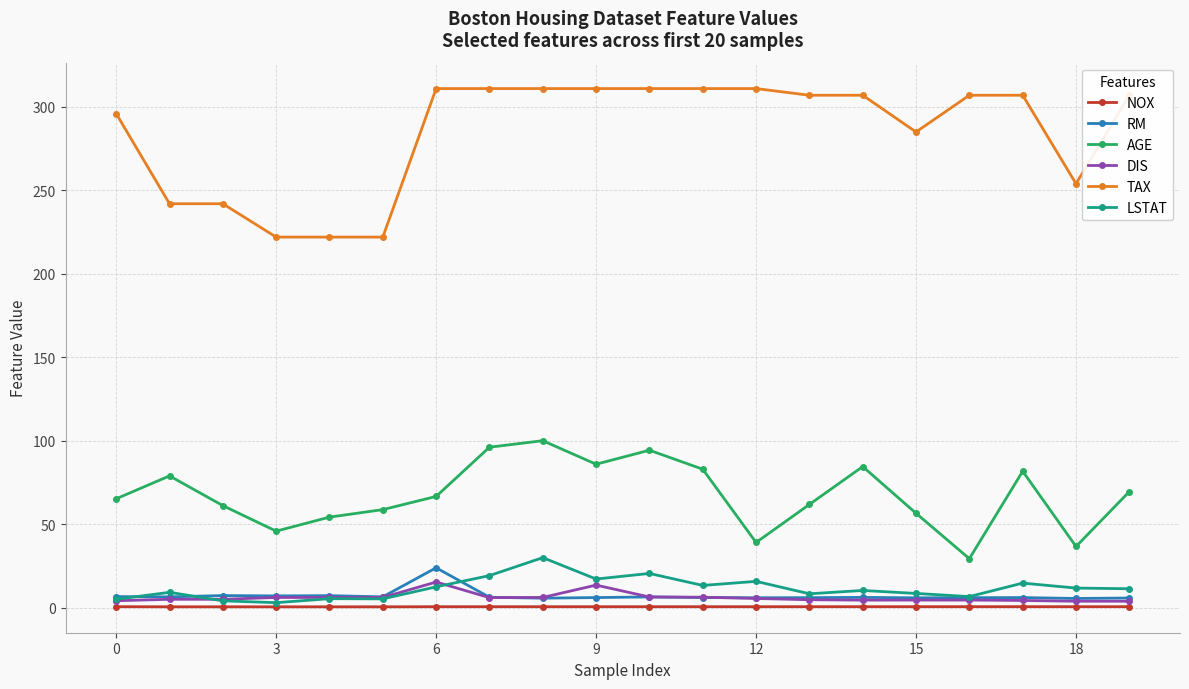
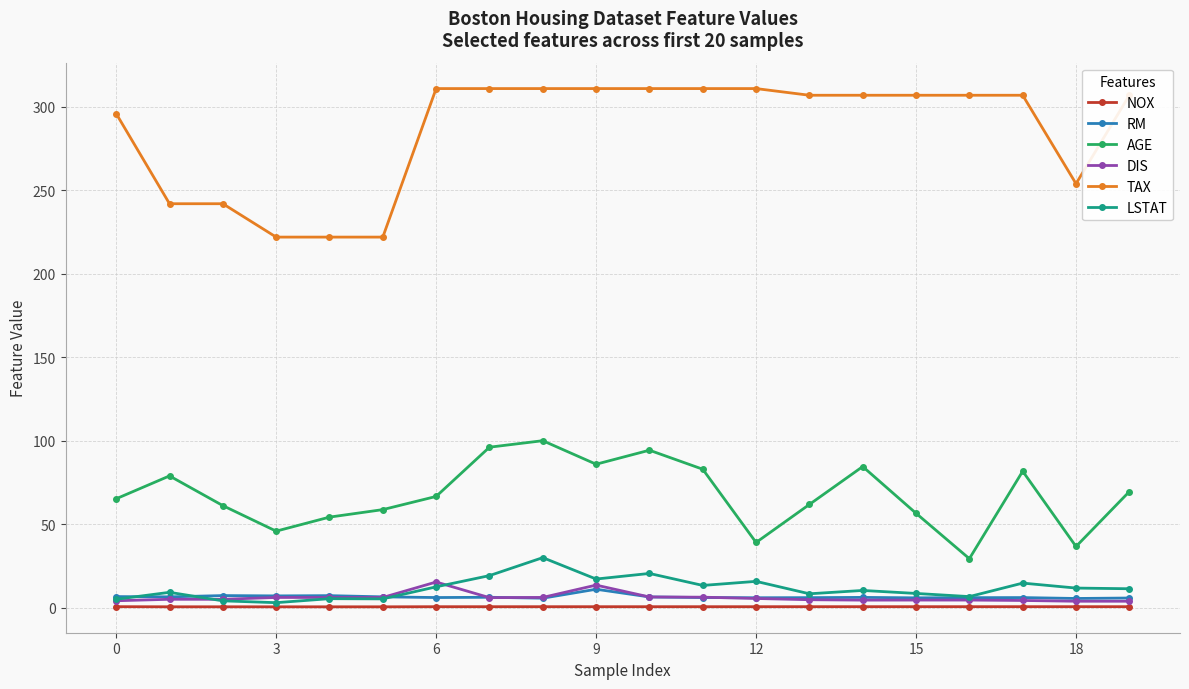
RM, 6: 24 -> 6
RM, 9: 6 -> 11
TAX, 15: 285 -> 307
